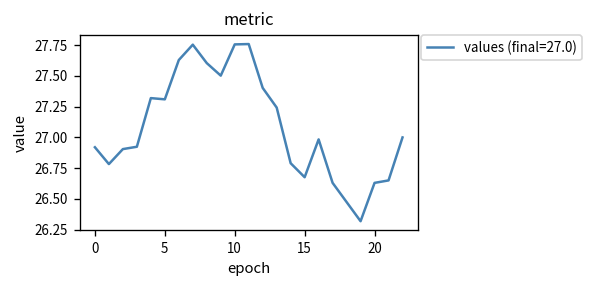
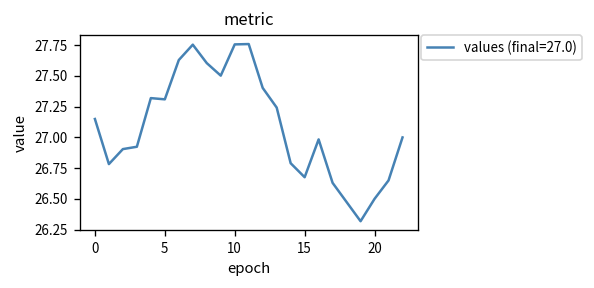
0: 26.92 -> 27.15
20: 26.63 -> 26.50
